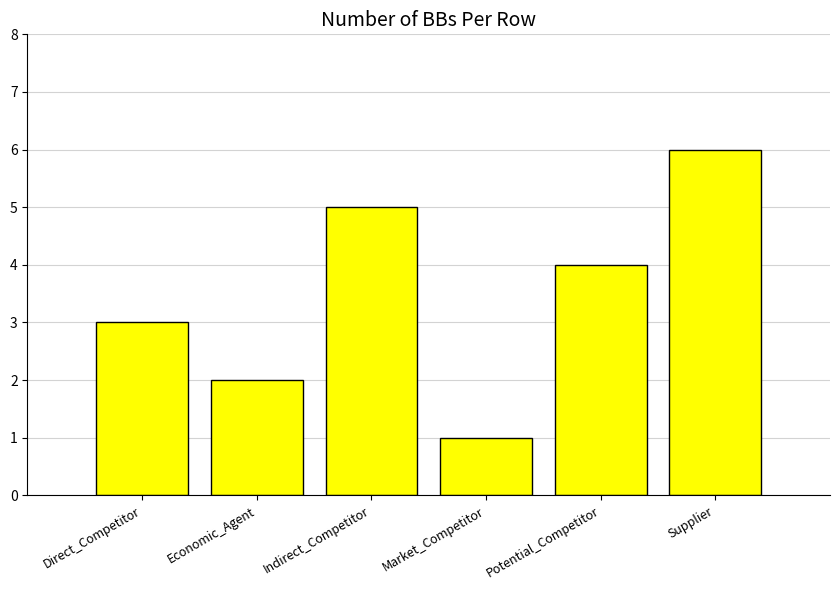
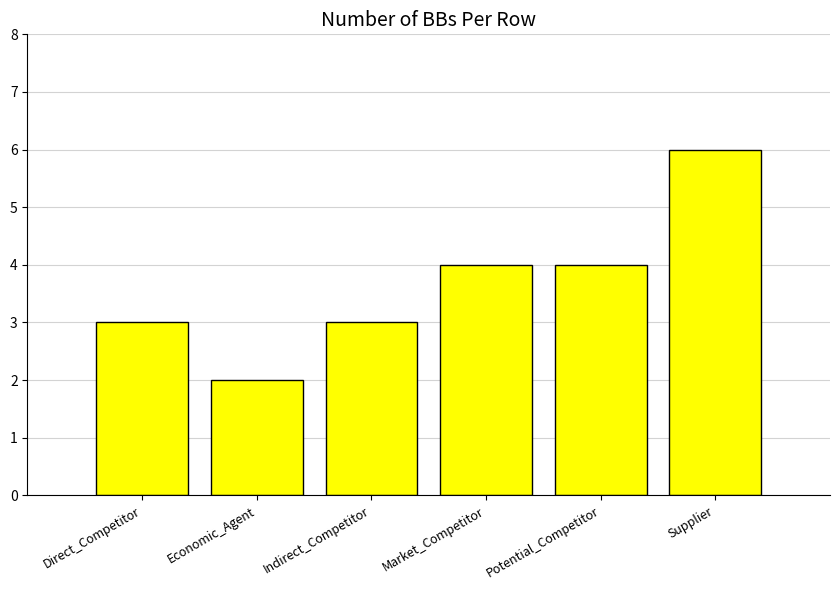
Indirect_Competitor: 5 -> 3
Market_Competitor: 1 -> 4
